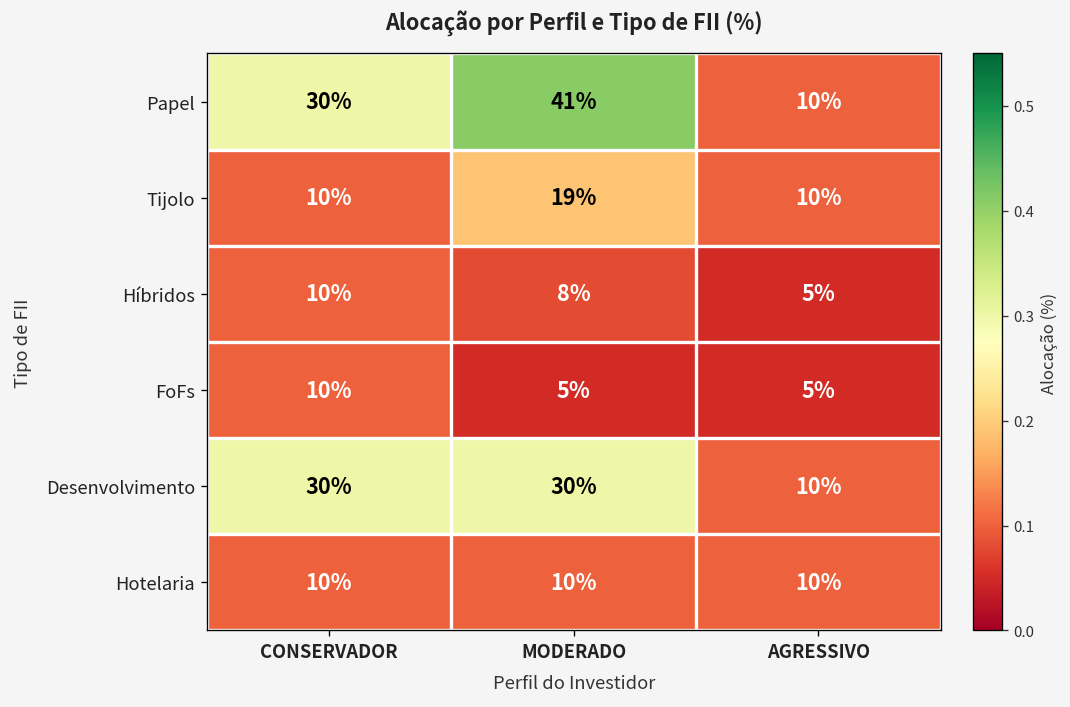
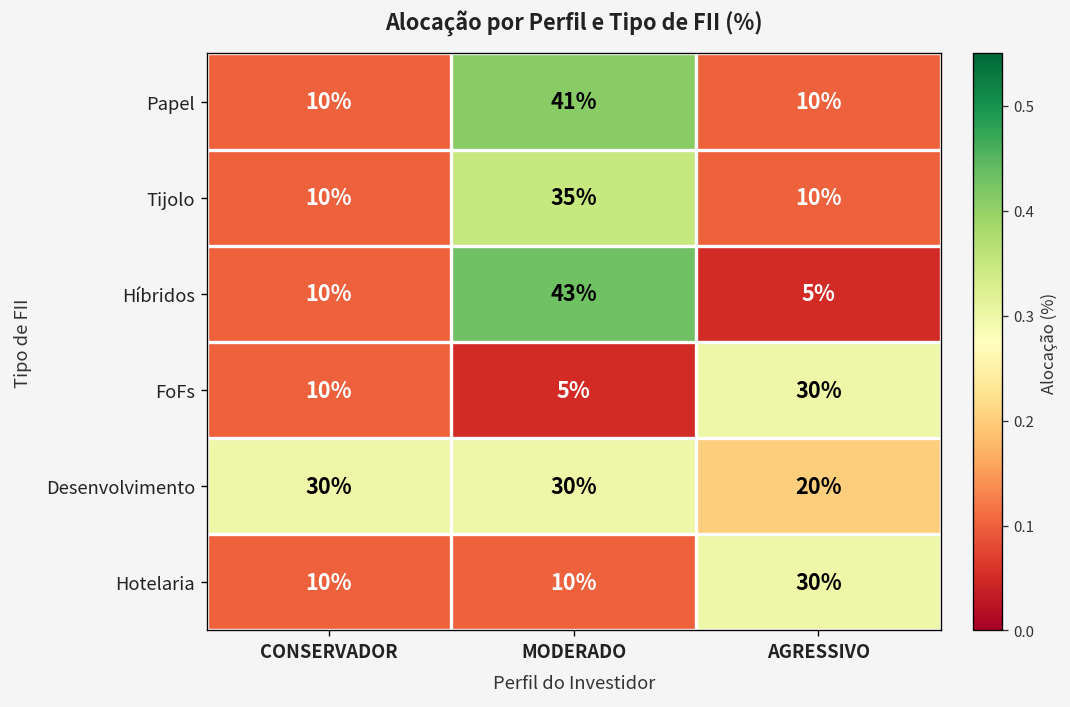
Papel, CONSERVADOR: 30% -> 10%
Tijolo, MODERADO: 19% -> 35%
Híbridos, MODERADO: 8% -> 43%
FoFs, AGRESSIVO: 5% -> 30%
Desenvolvimento, AGRESSIVO: 10% -> 20%
Hotelaria, AGRESSIVO: 10% -> 30%
